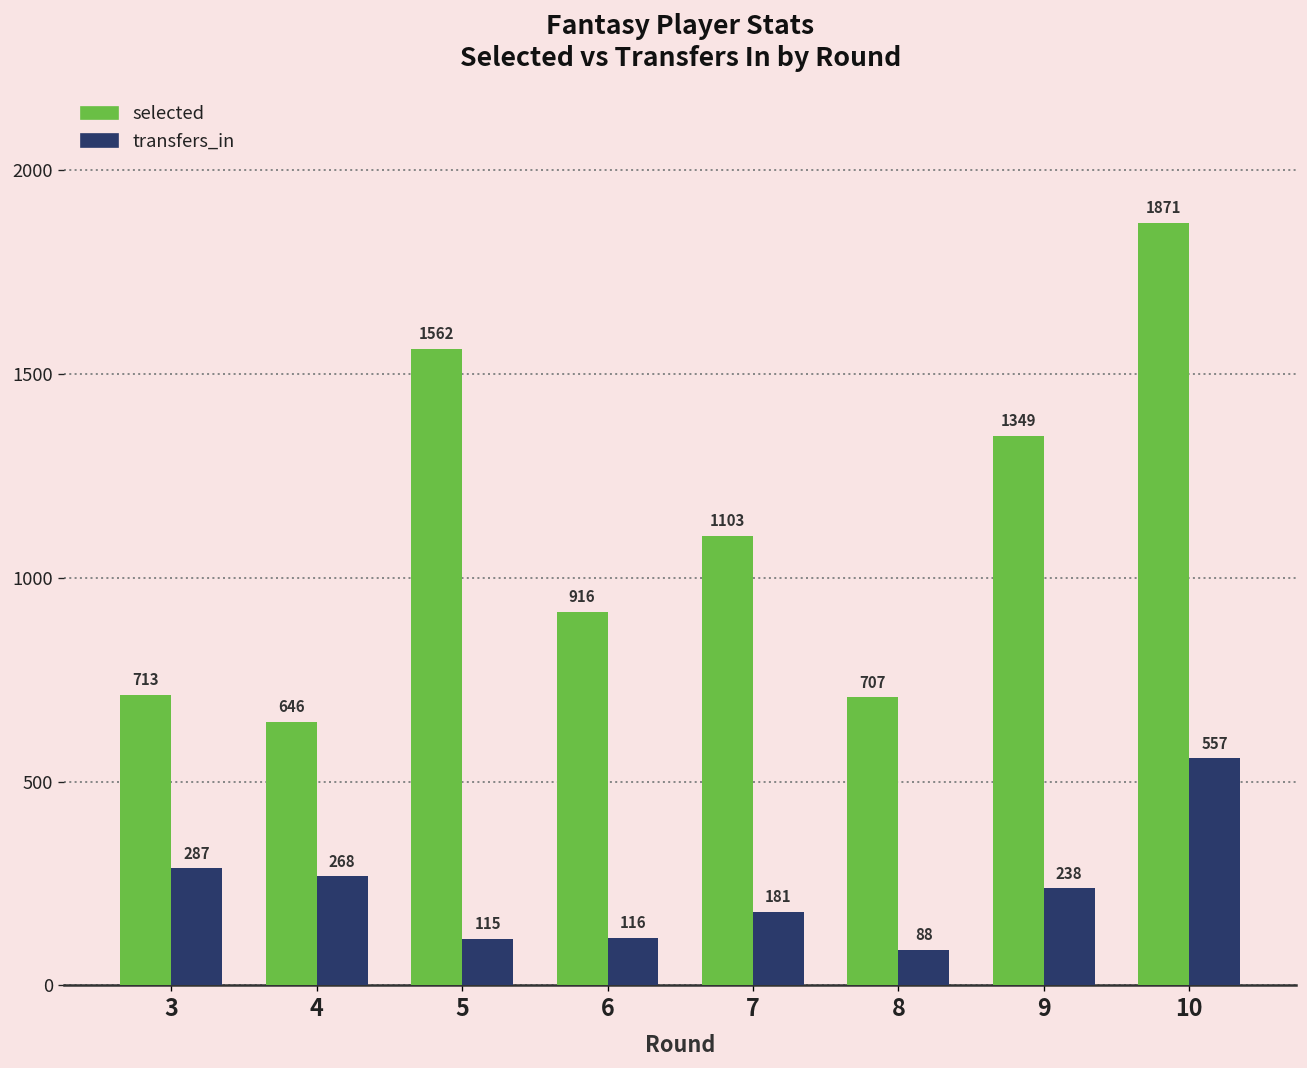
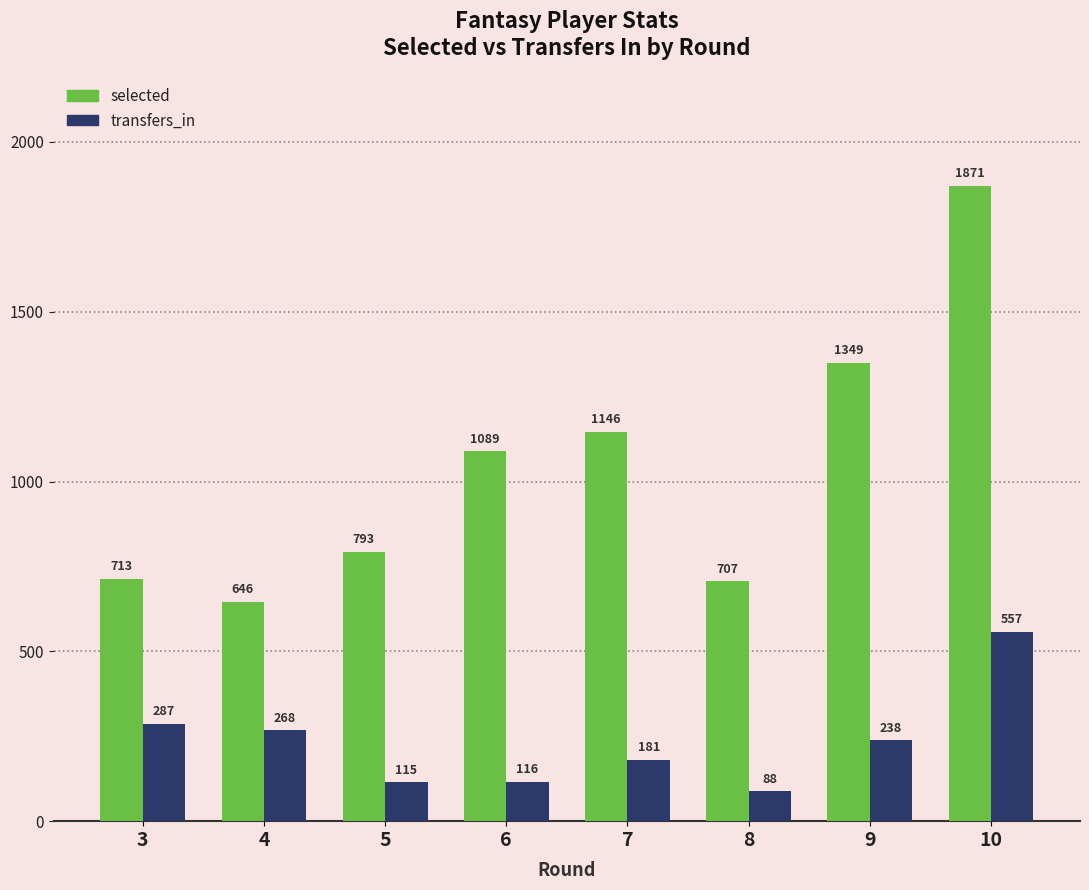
selected, 5: 1562 -> 793
selected, 6: 916 -> 1089
selected, 7: 1103 -> 1146
